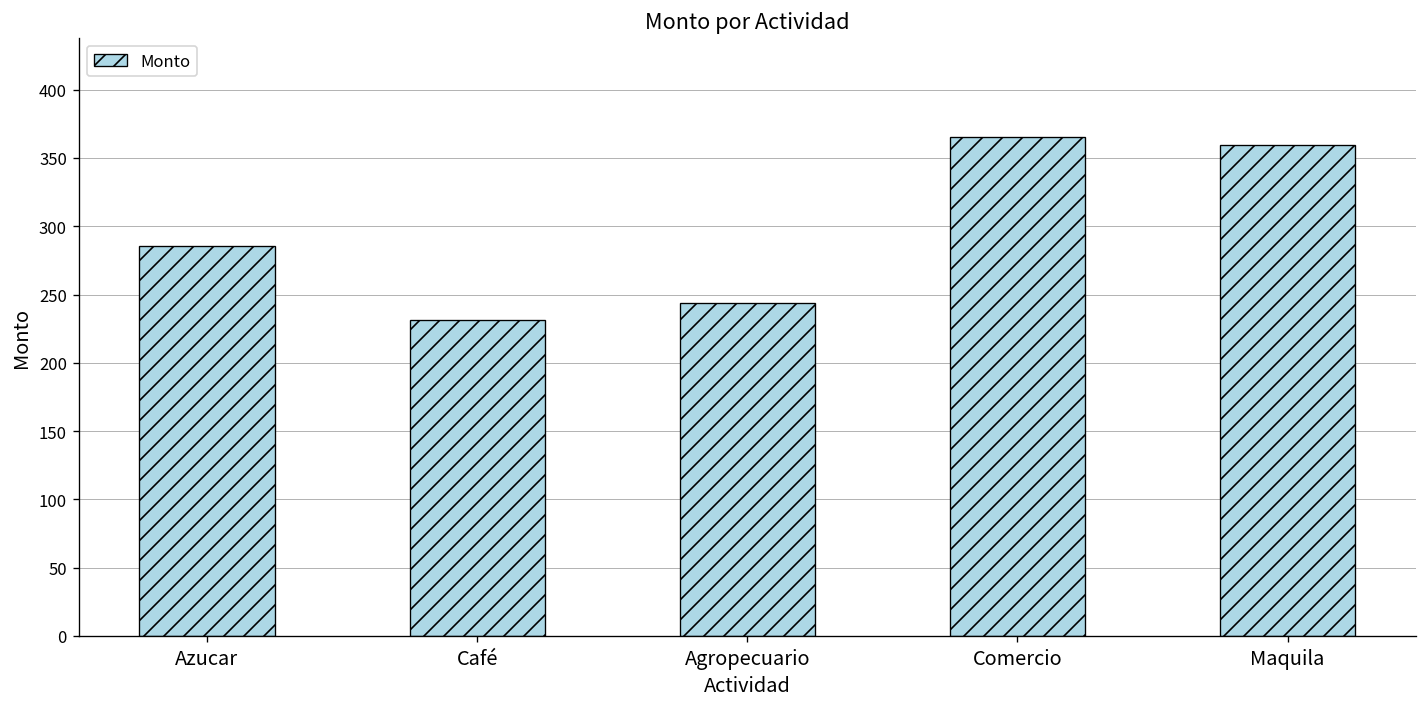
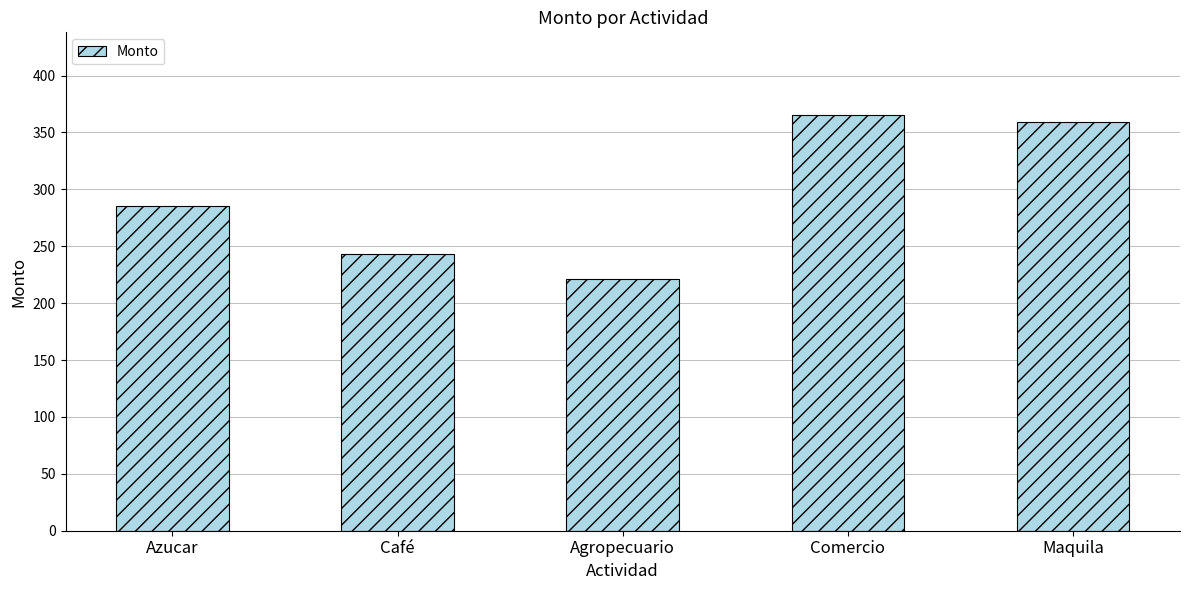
Café: 231 -> 243
Agropecuario: 243 -> 221
